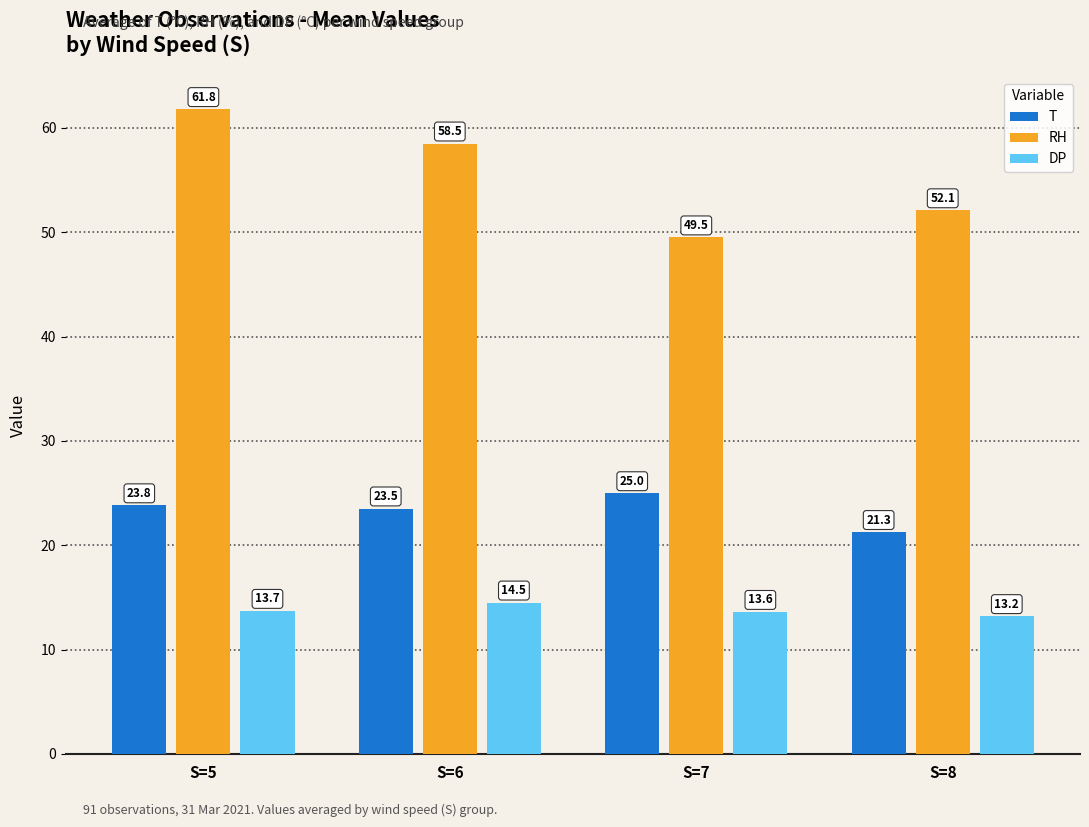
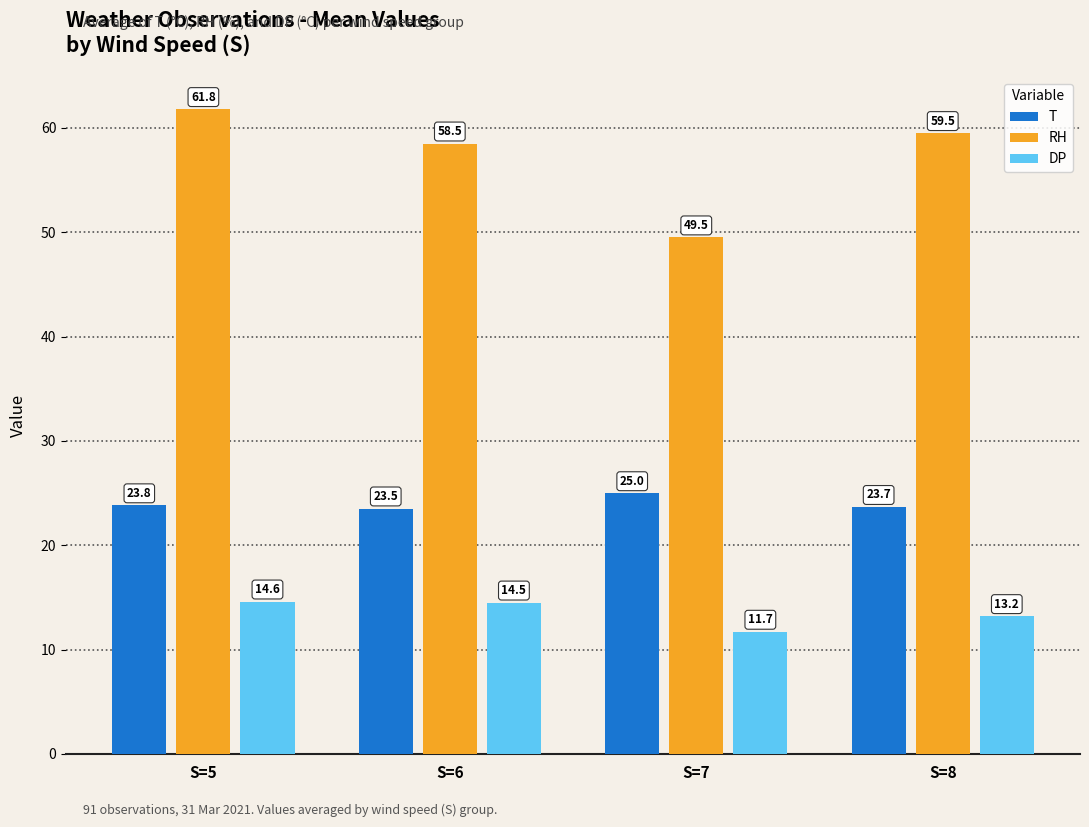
DP, S=5: 13.7 -> 14.6
DP, S=7: 13.6 -> 11.7
T, S=8: 21.3 -> 23.7
RH, S=8: 52.1 -> 59.5
